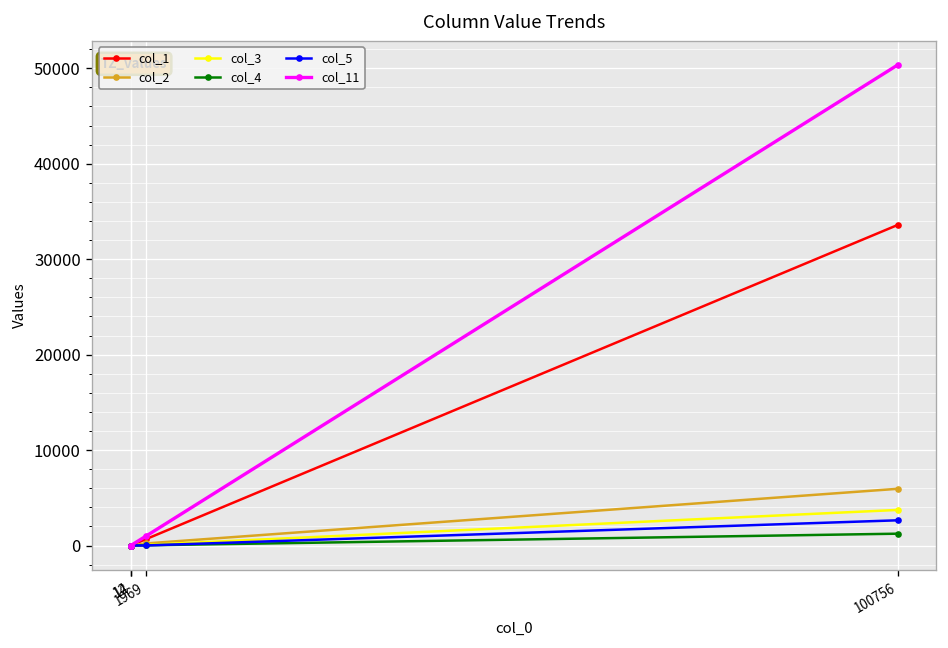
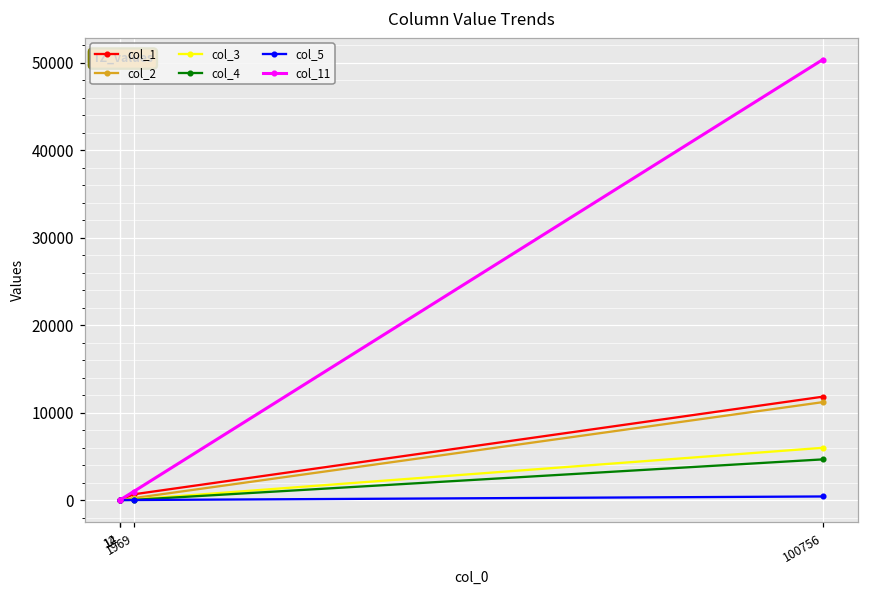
col_1, 100756: 34000 -> 12000
col_2, 100756: 6000 -> 11000
col_3, 100756: 4000 -> 6000
col_4, 100756: 1000 -> 5000
col_5, 100756: 3000 -> 0
